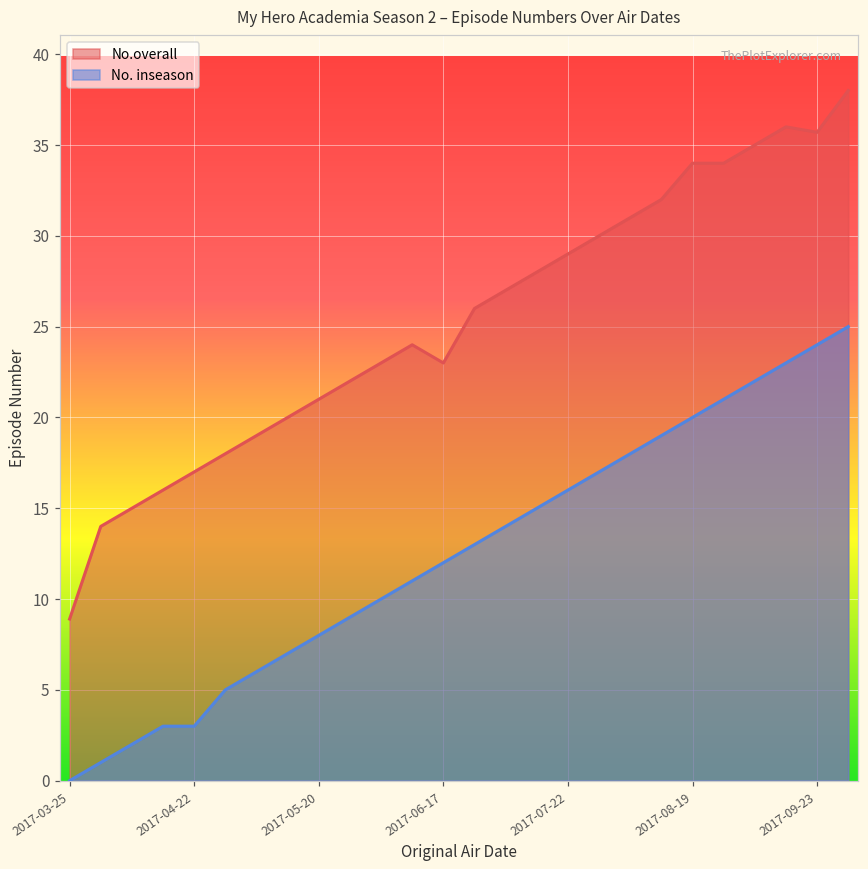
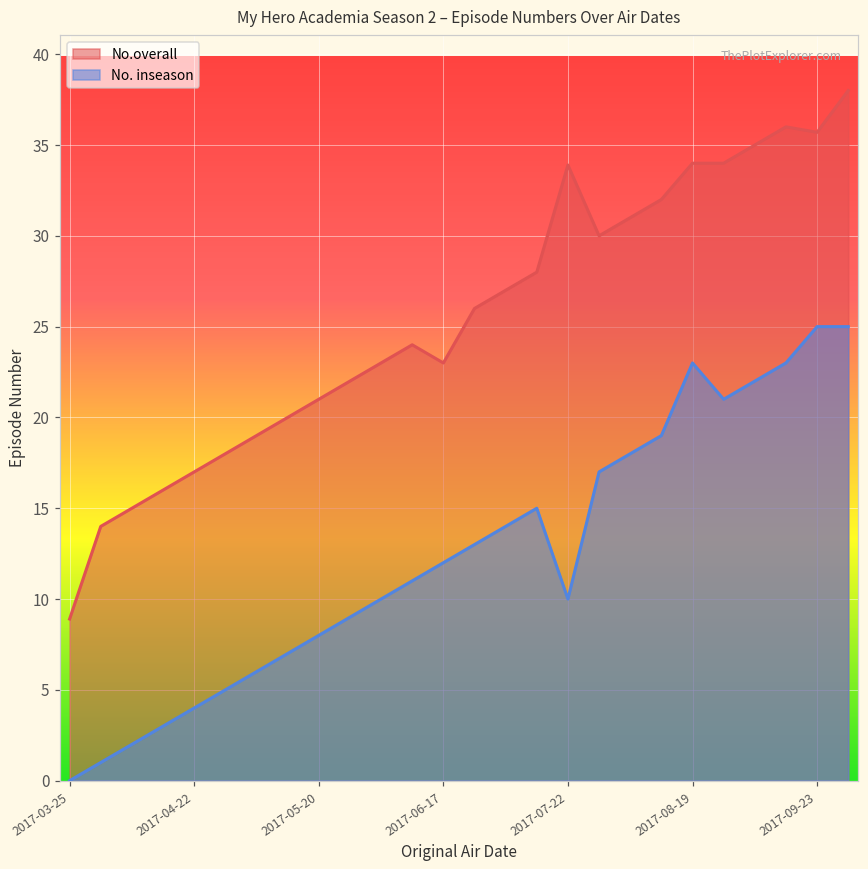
No. inseason, 2017-04-22: 3 -> 4
No.overall, 2017-07-22: 29.0 -> 33.9
No. inseason, 2017-07-22: 16 -> 10
No. inseason, 2017-08-19: 20 -> 23
No. inseason, 2017-09-23: 24 -> 25
